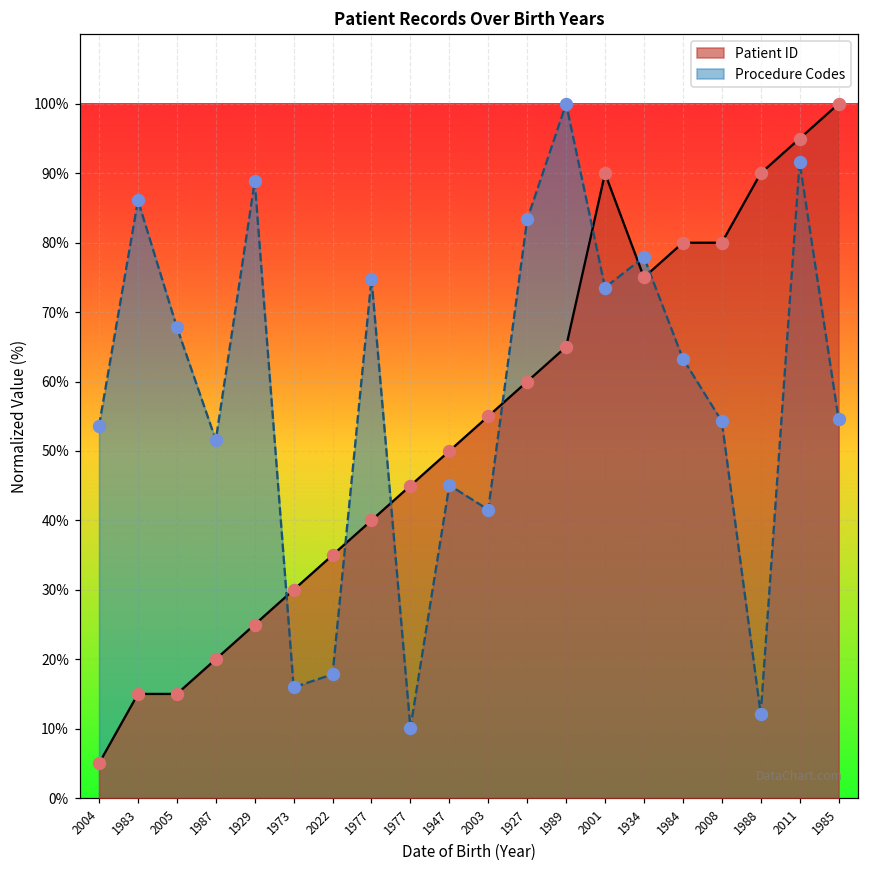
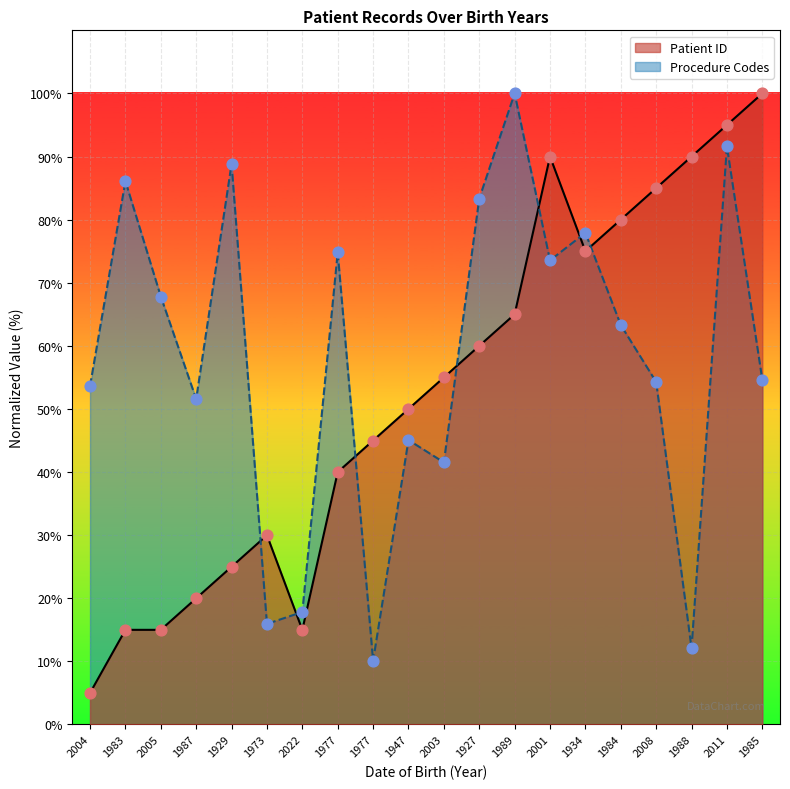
Patient ID, 2022: 35% -> 15%
Patient ID, 2008: 80% -> 85%
